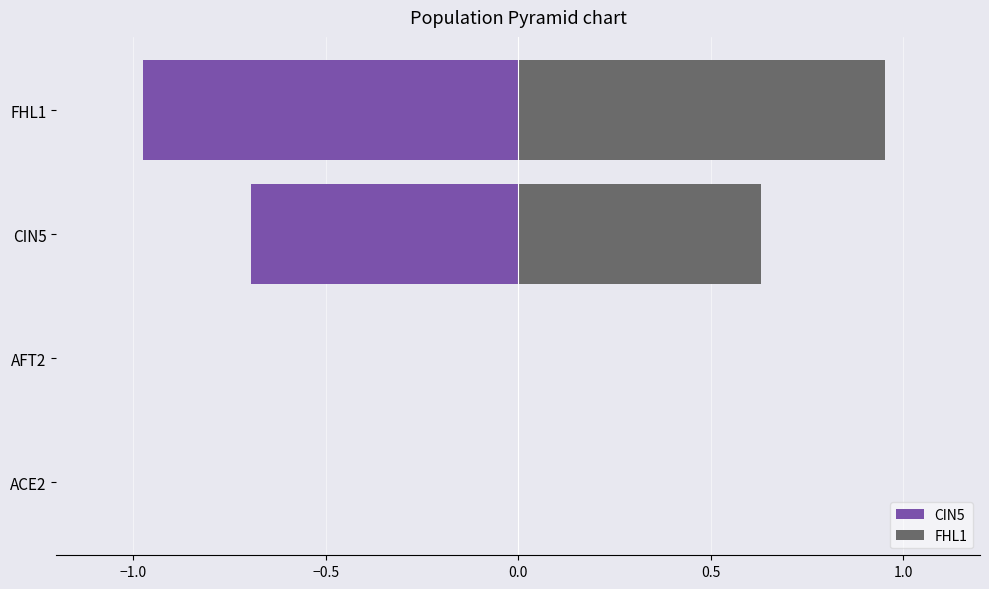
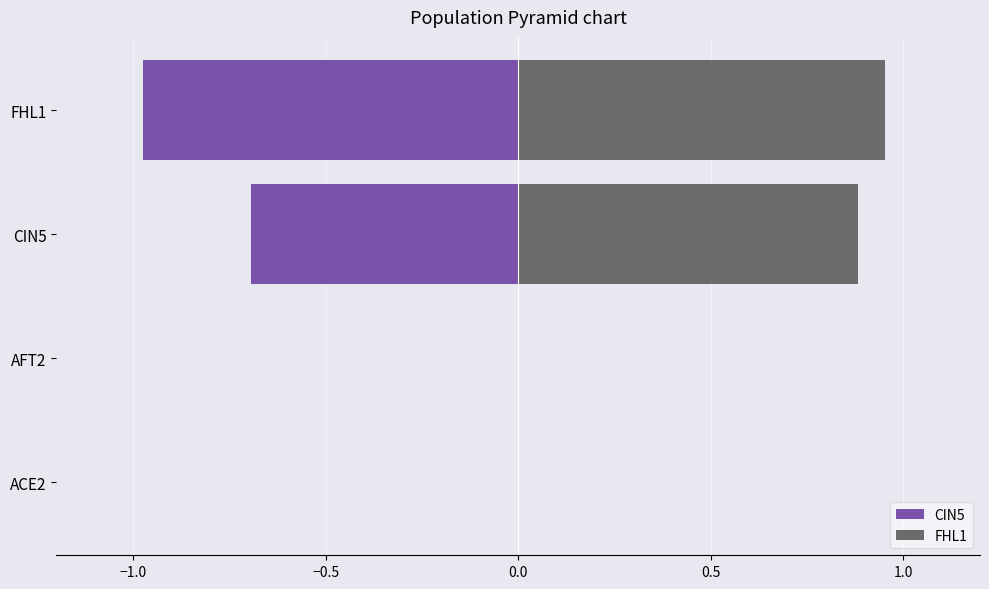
FHL1, CIN5: 0.63 -> 0.88
